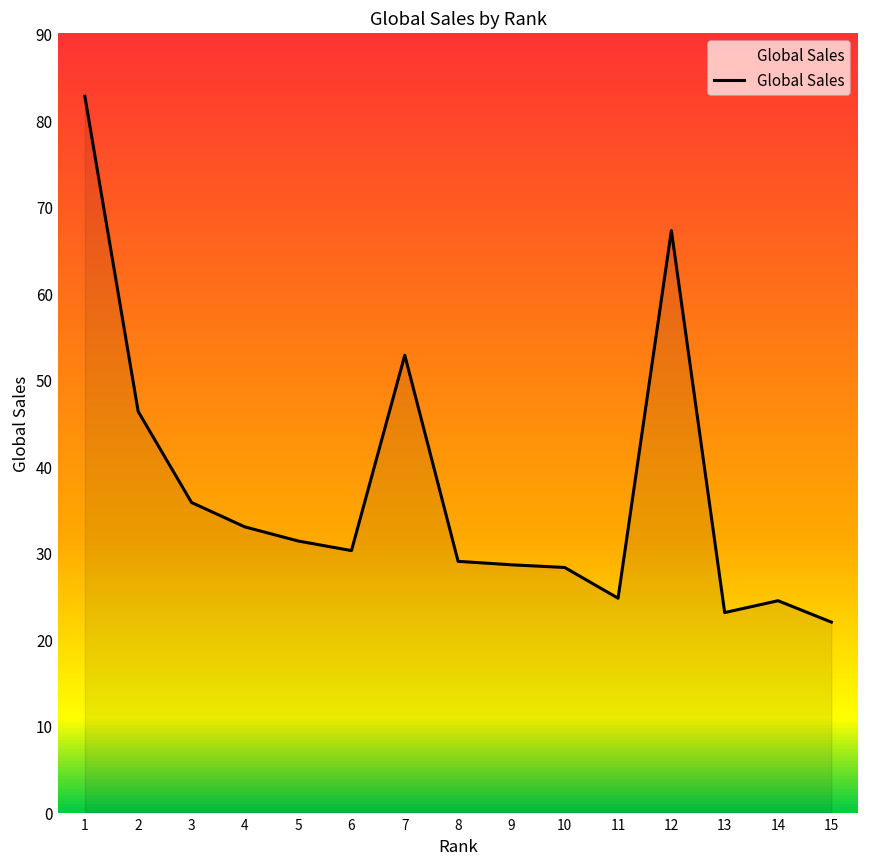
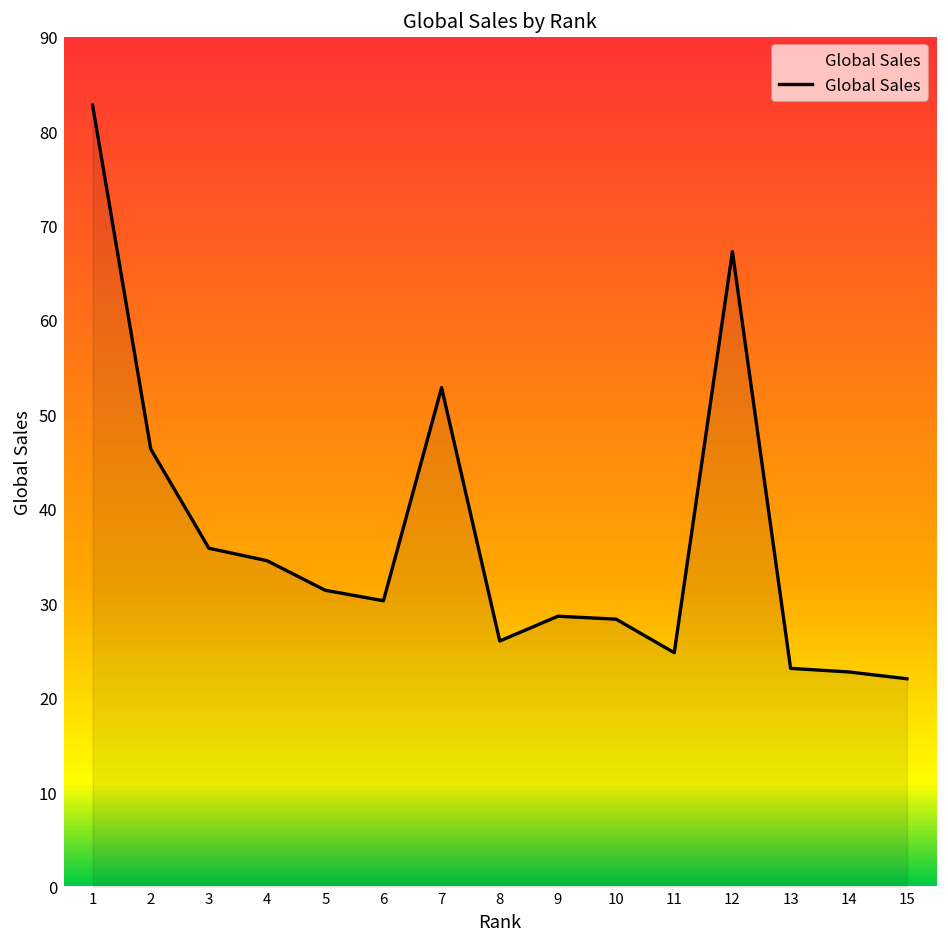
4: 33 -> 35
8: 29 -> 26
14: 24 -> 23
